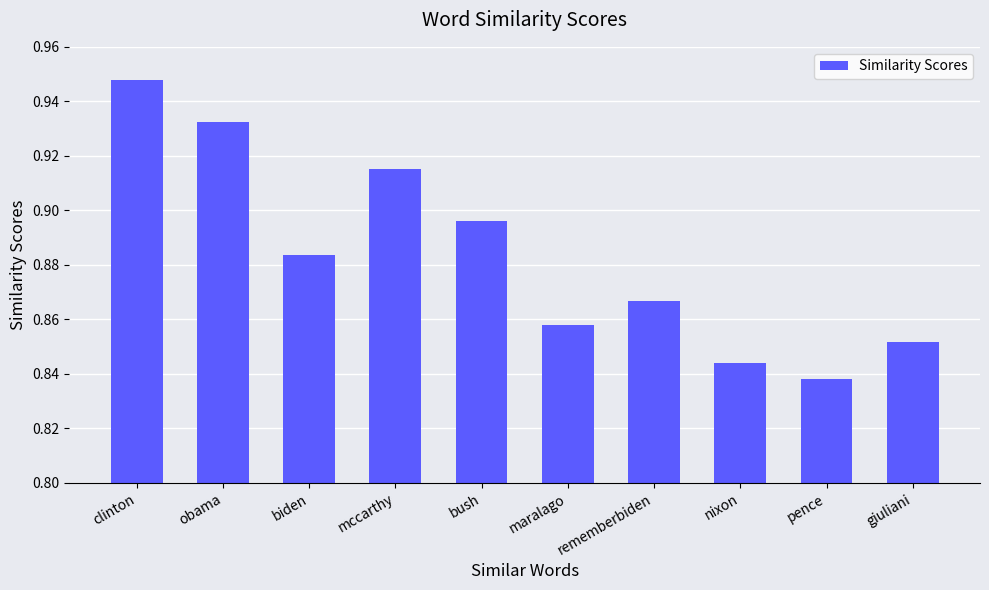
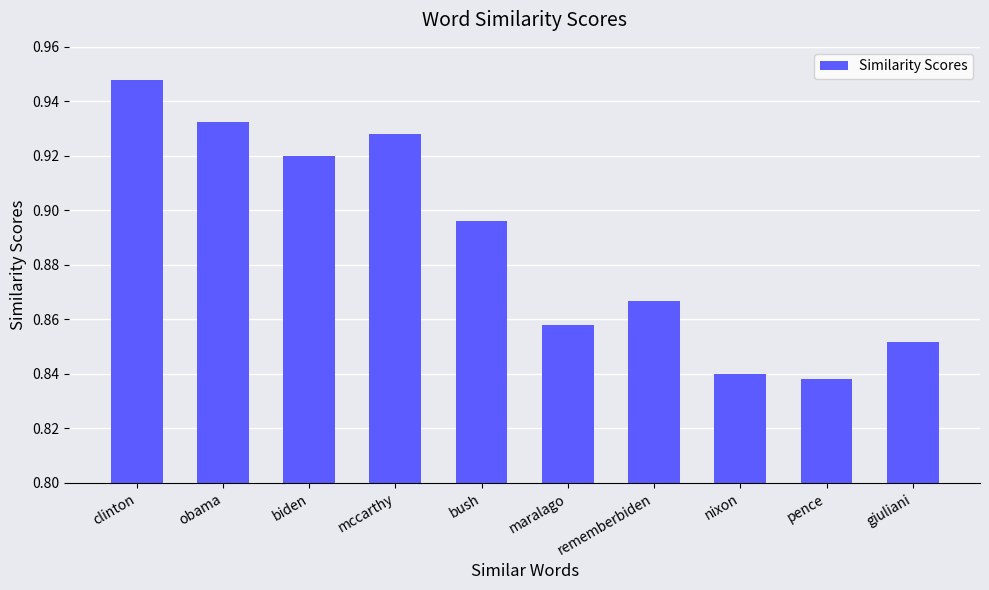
biden: 0.884 -> 0.920
mccarthy: 0.915 -> 0.928
nixon: 0.844 -> 0.840
